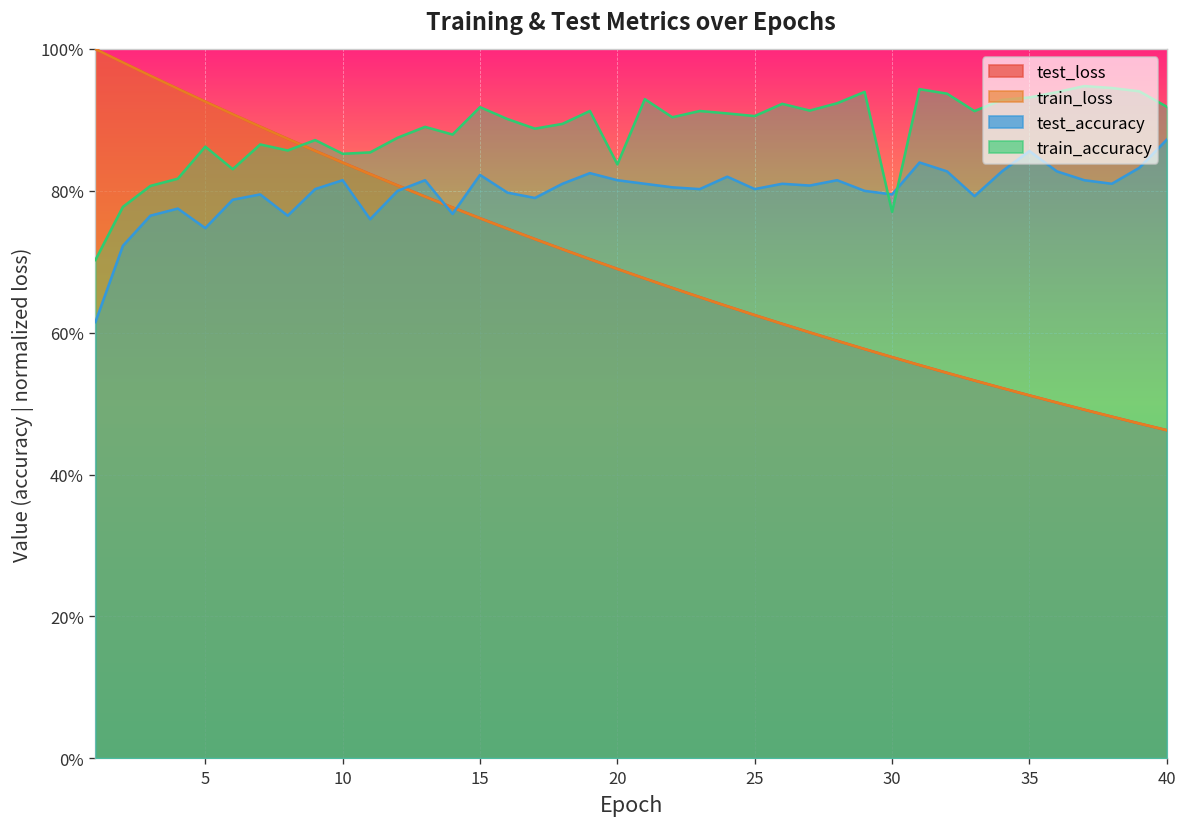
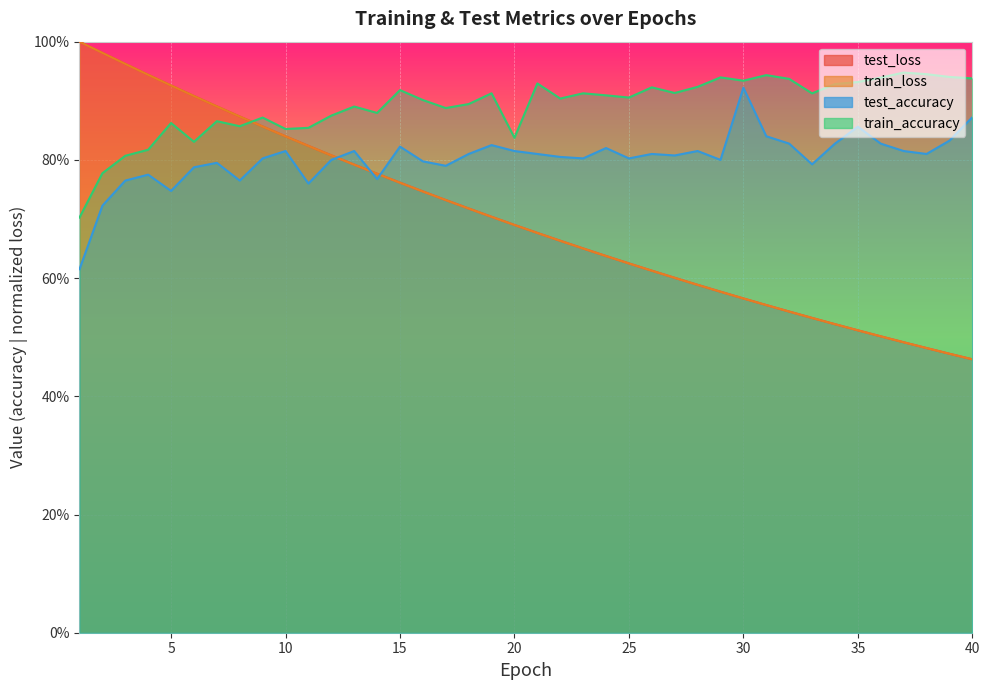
test_accuracy, 30: 79% -> 92%
train_accuracy, 30: 77% -> 93%
train_accuracy, 40: 92% -> 94%
